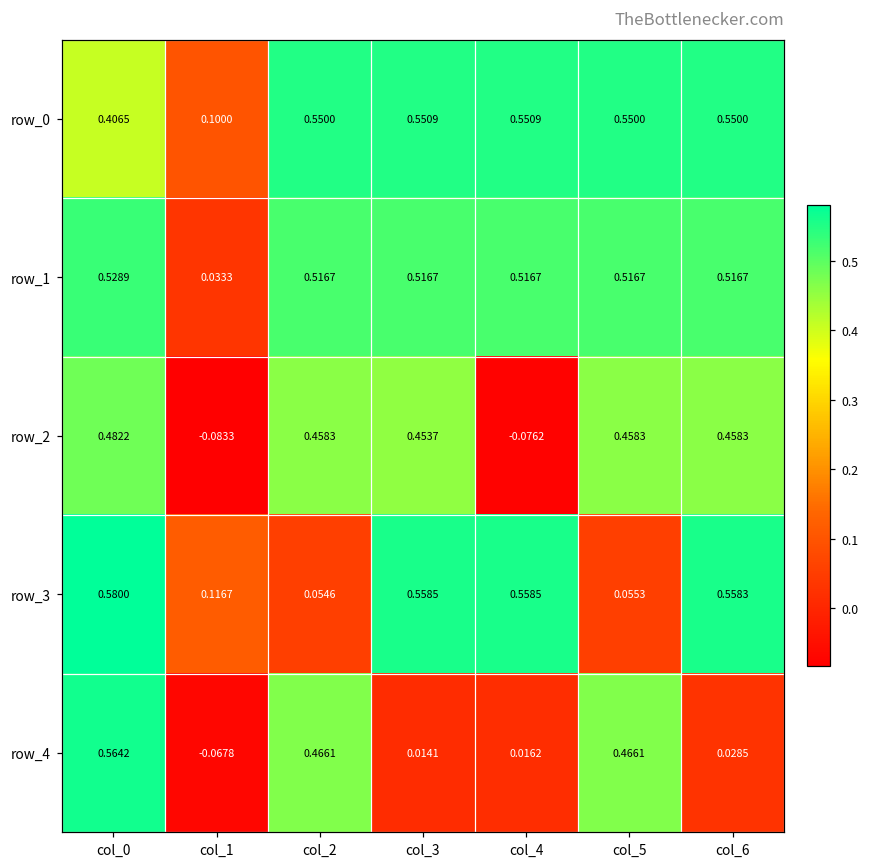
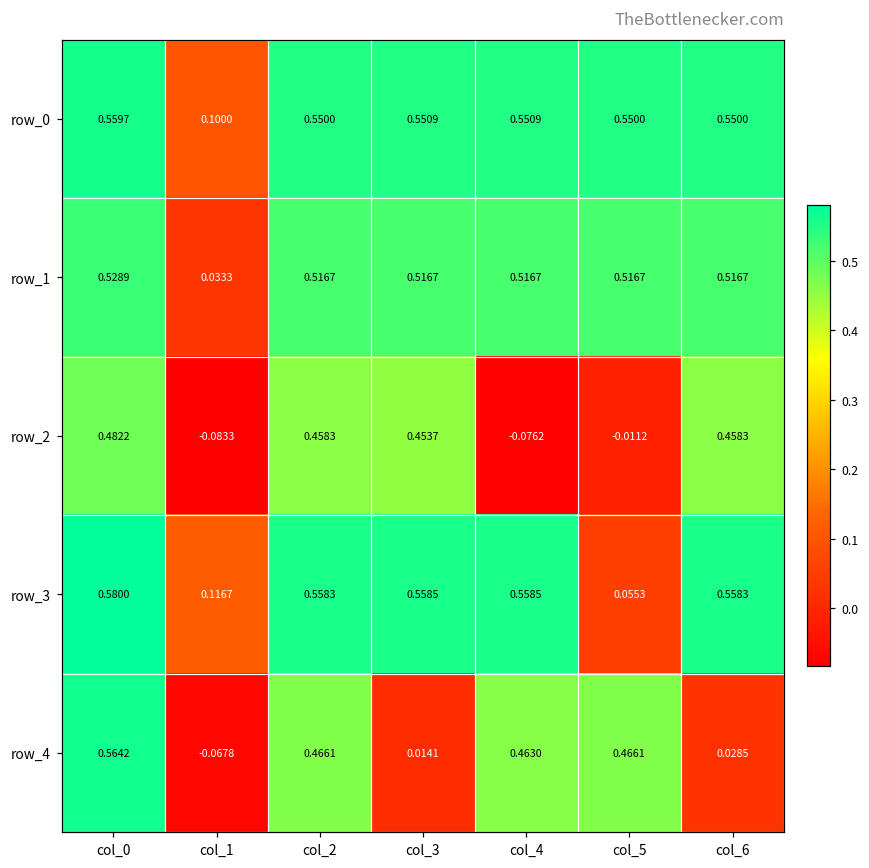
row_0, col_0: 0.4065 -> 0.5597
row_2, col_5: 0.4583 -> -0.0112
row_3, col_2: 0.0546 -> 0.5583
row_4, col_4: 0.0162 -> 0.4630
